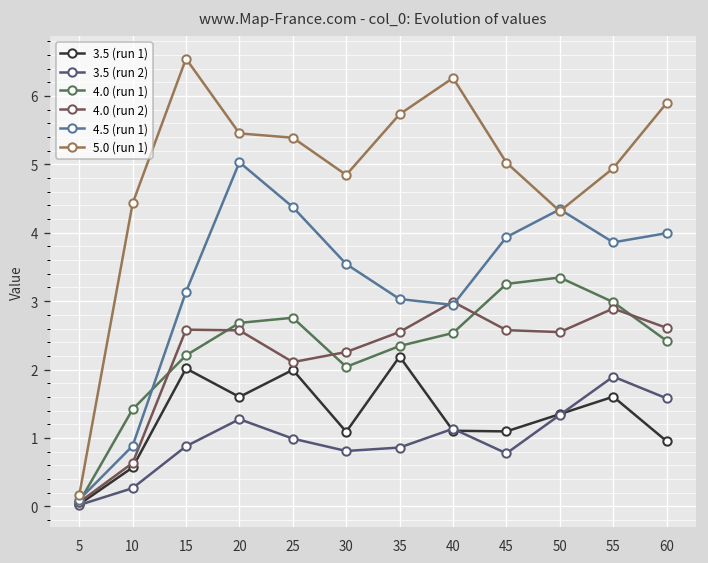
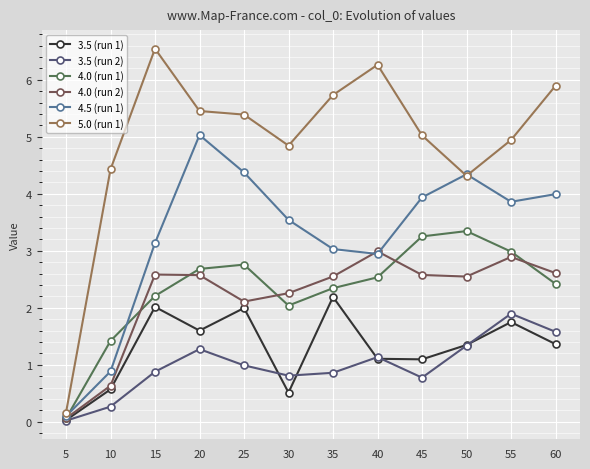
3.5 (run 1), 30: 1.1 -> 0.5
3.5 (run 1), 55: 1.6 -> 1.7
3.5 (run 1), 60: 1.0 -> 1.4
